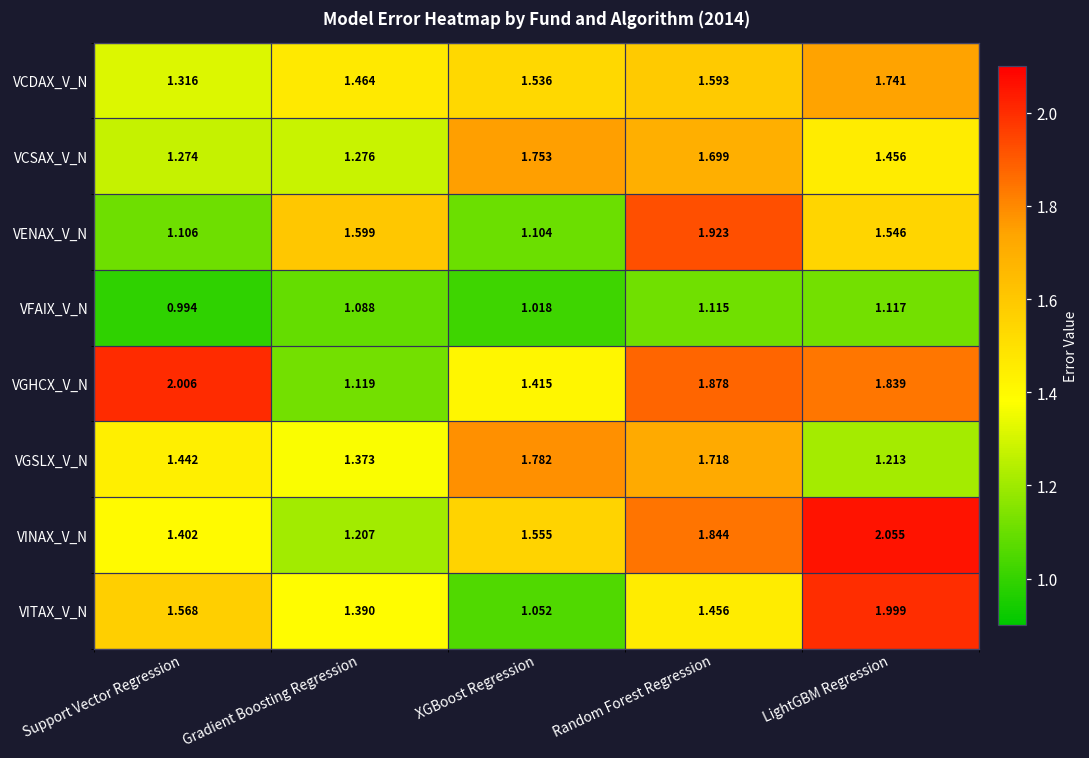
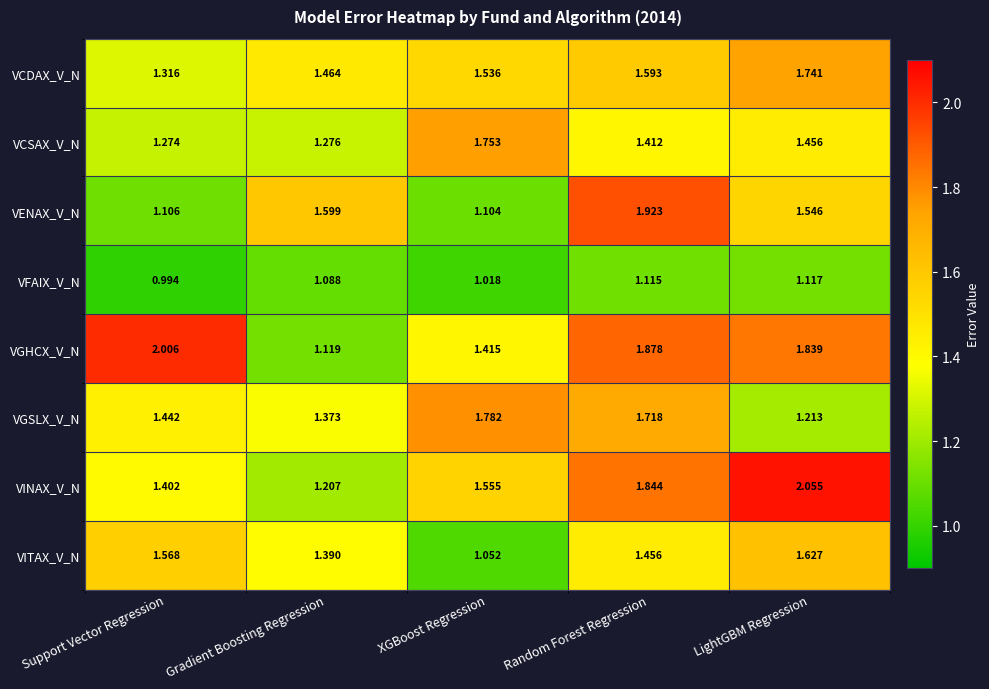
VCSAX_V_N, Random Forest Regression: 1.699 -> 1.412
VITAX_V_N, LightGBM Regression: 1.999 -> 1.627
